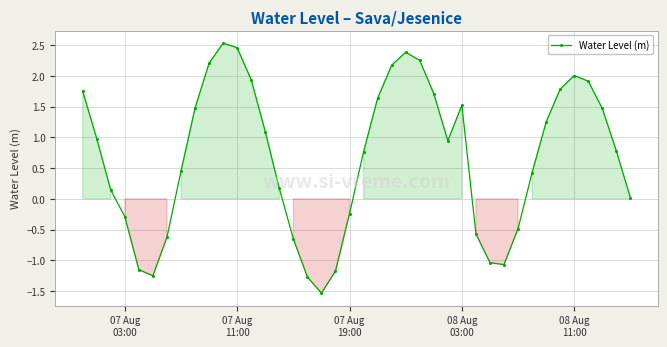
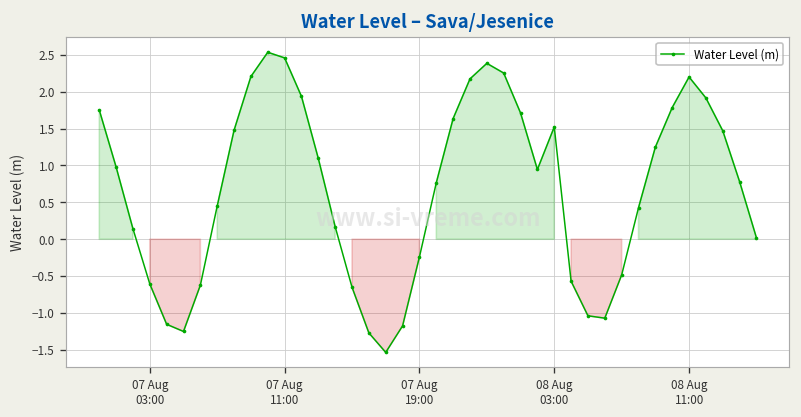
07 Aug 03:00: -0.3 -> -0.6
08 Aug 11:00: 2.0 -> 2.2
